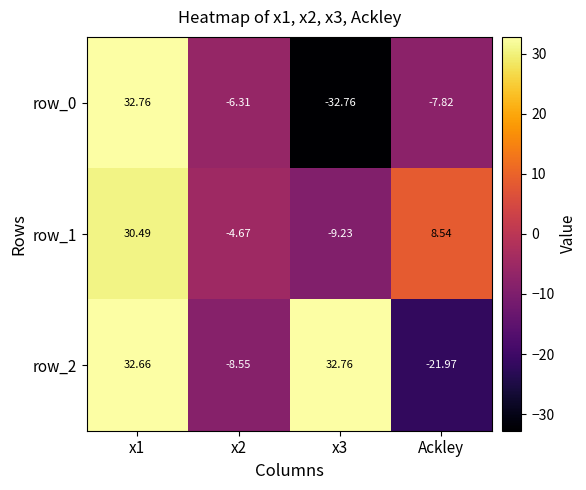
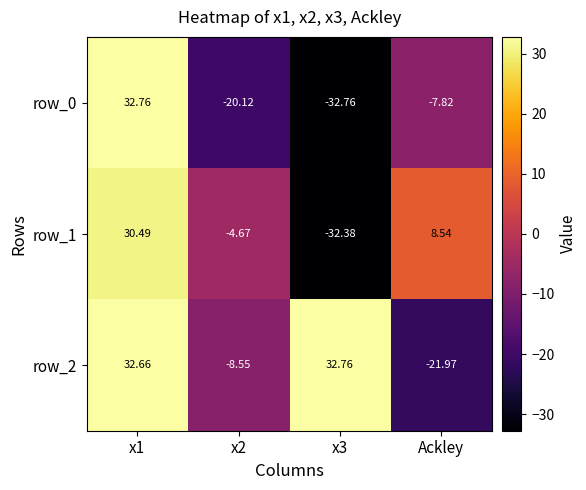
row_0, x2: -6.31 -> -20.12
row_1, x3: -9.23 -> -32.38
